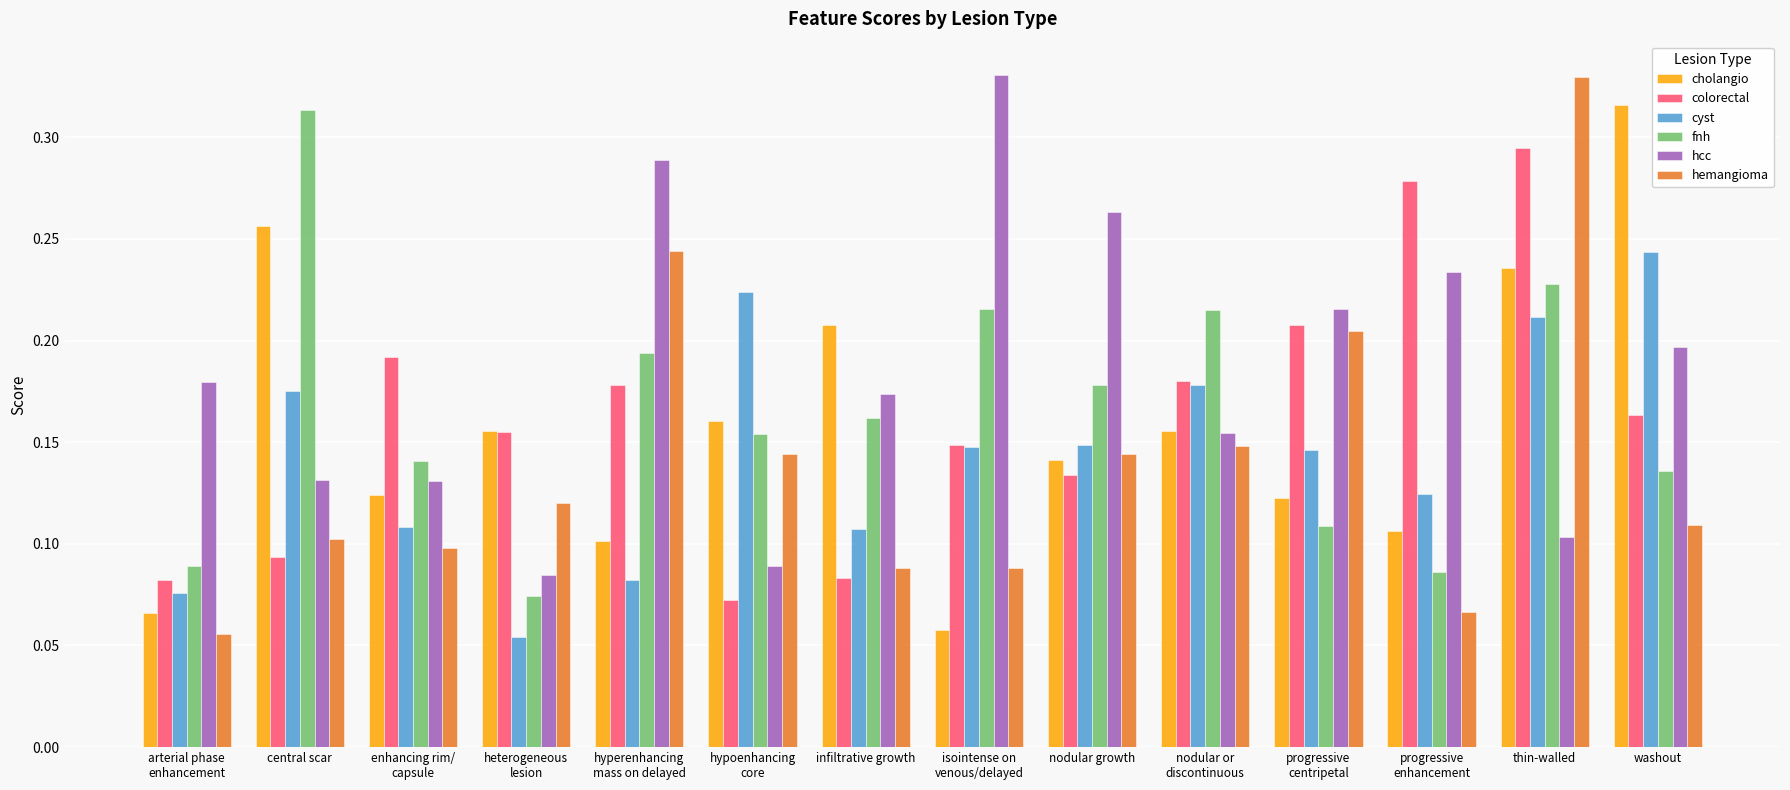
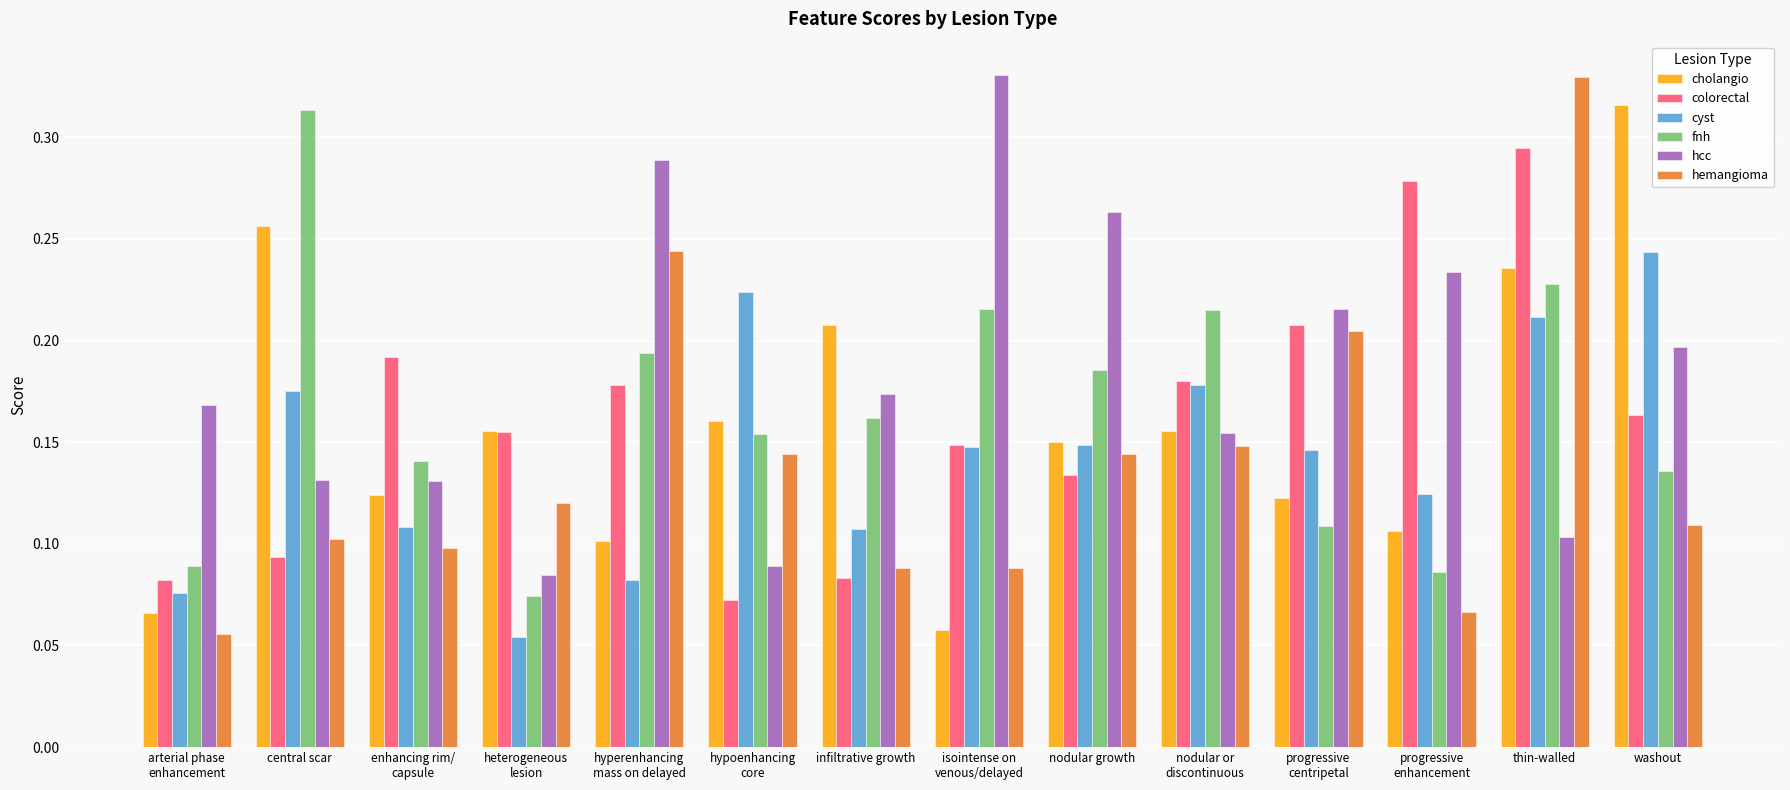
hcc, arterial phase enhancement: 0.180 -> 0.168
cholangio, nodular growth: 0.141 -> 0.150
fnh, nodular growth: 0.178 -> 0.186
